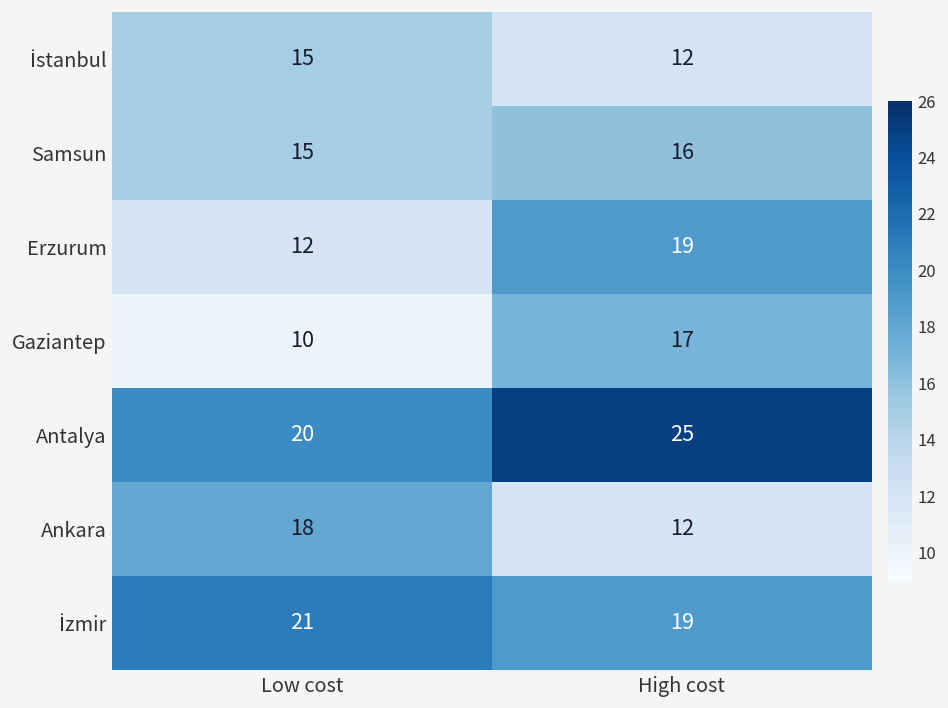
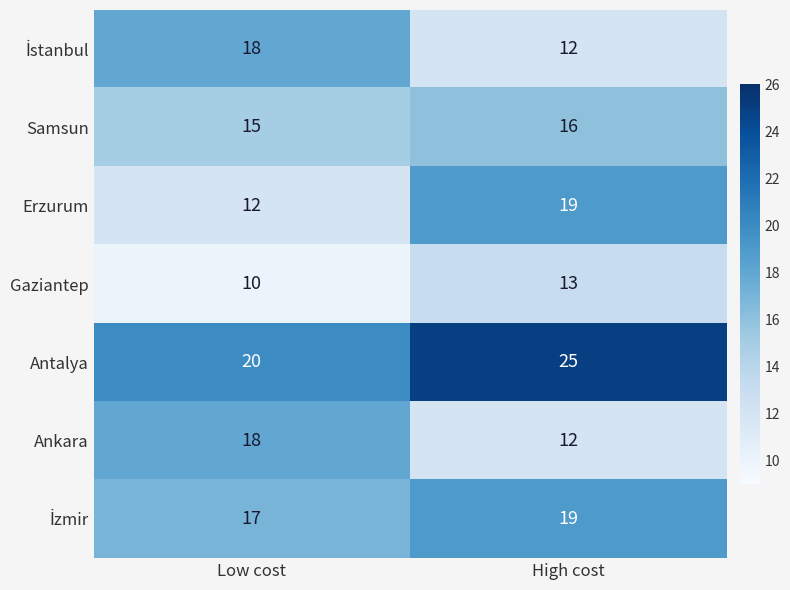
İstanbul, Low cost: 15 -> 18
Gaziantep, High cost: 17 -> 13
İzmir, Low cost: 21 -> 17
